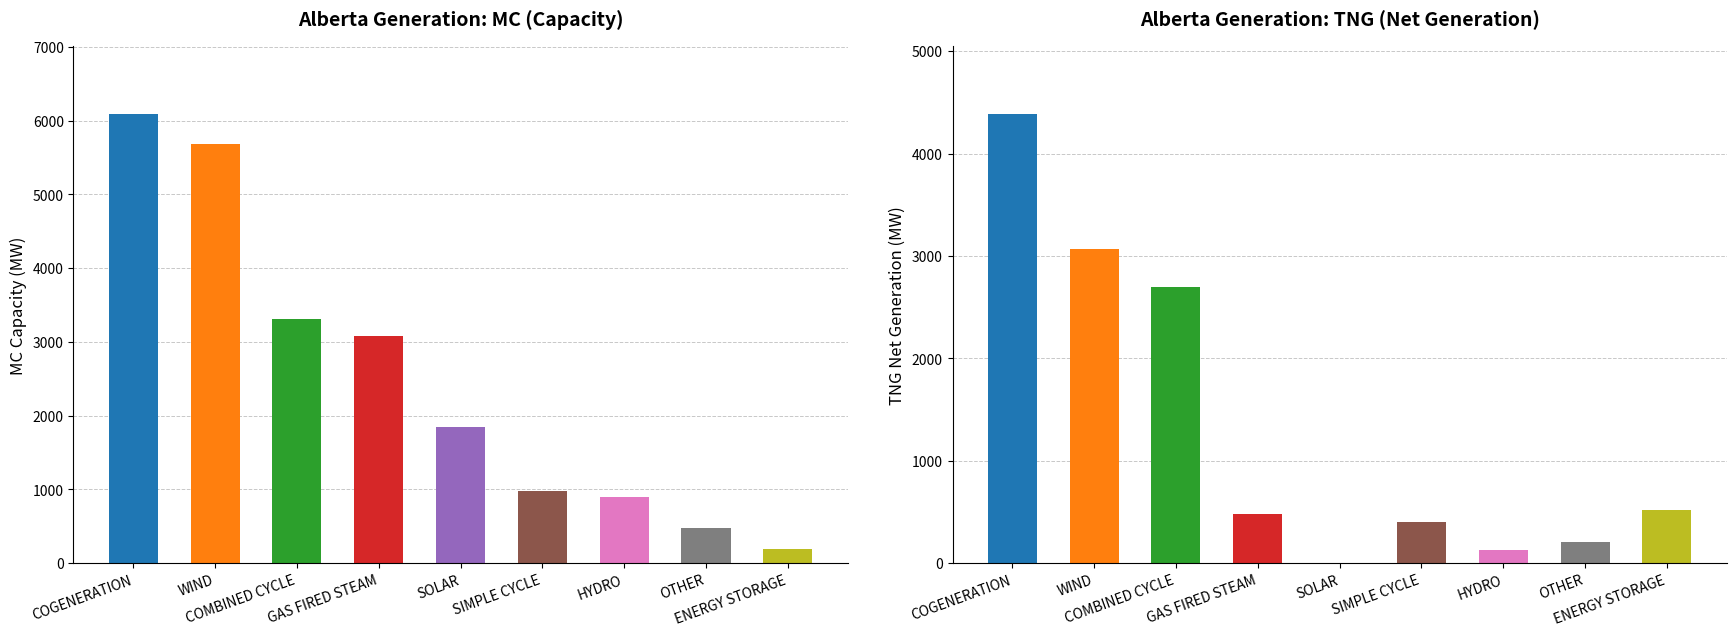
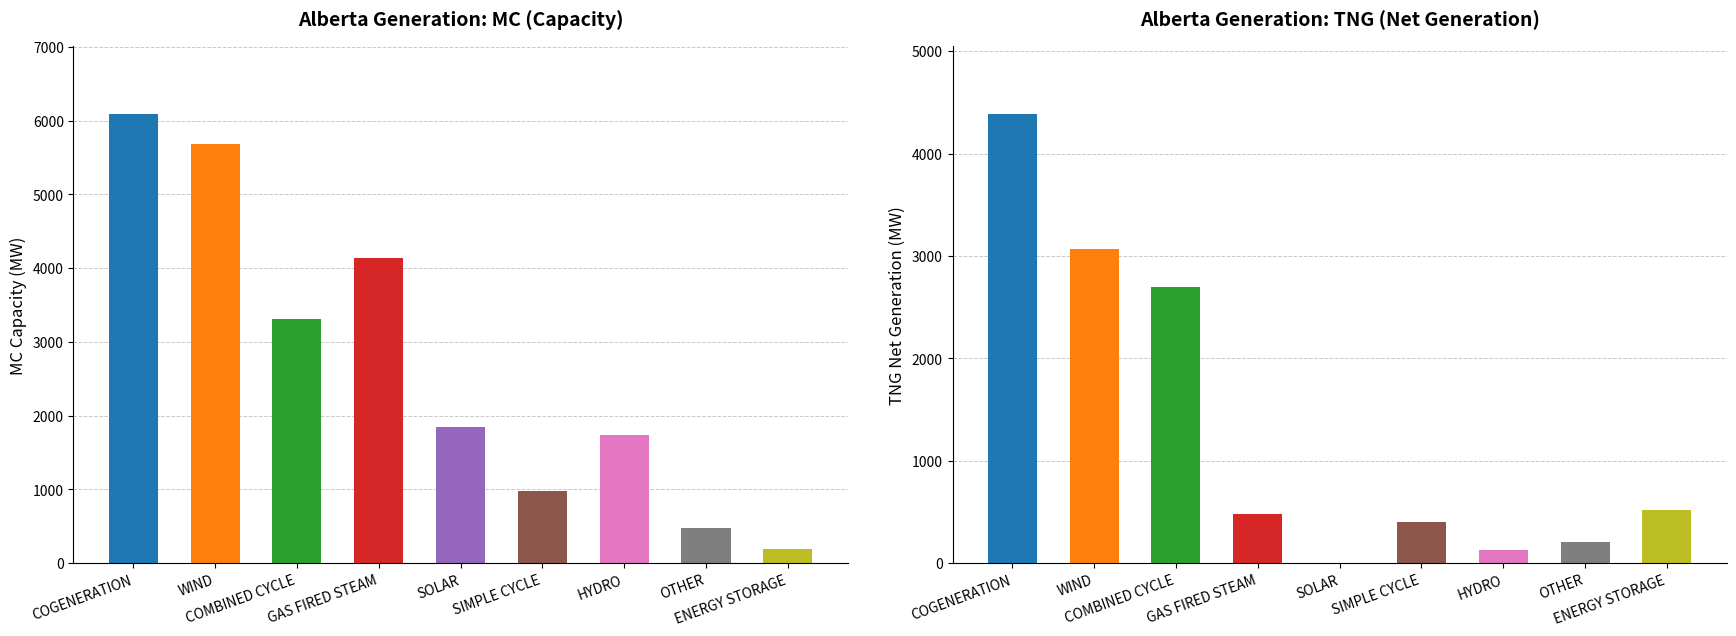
Alberta Generation: MC (Capacity), GAS FIRED STEAM: 3100 -> 4100
Alberta Generation: MC (Capacity), HYDRO: 900 -> 1700
